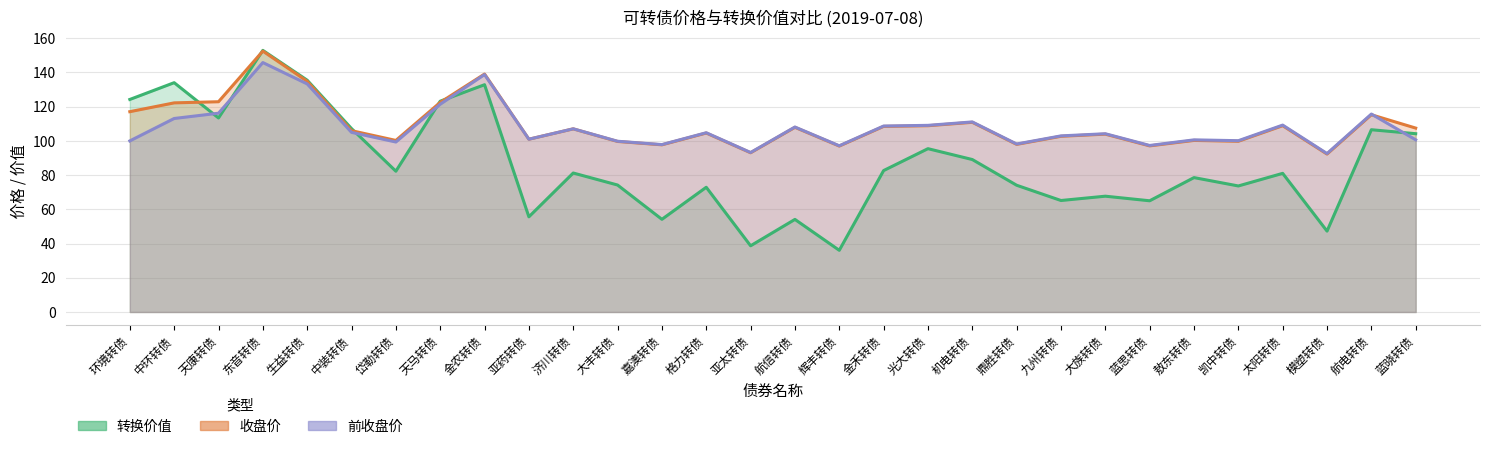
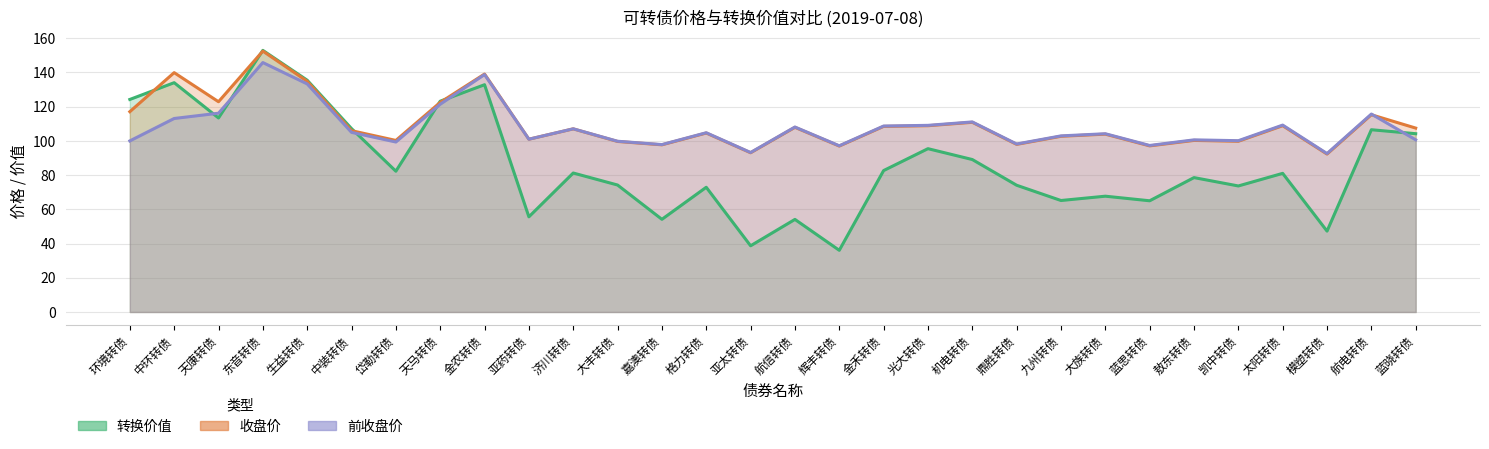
收盘价, 中环转债: 122 -> 140
